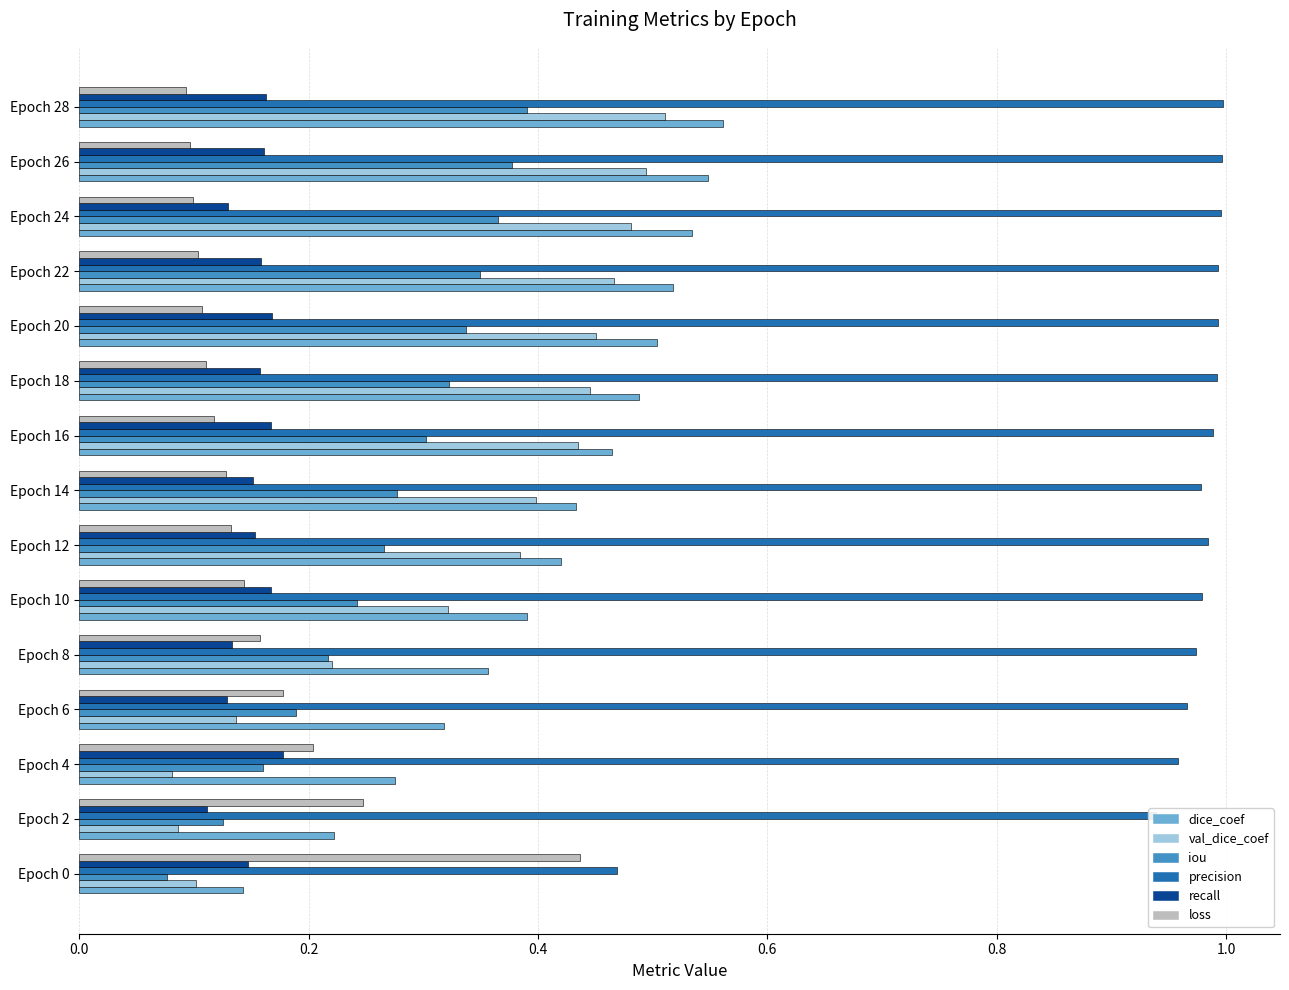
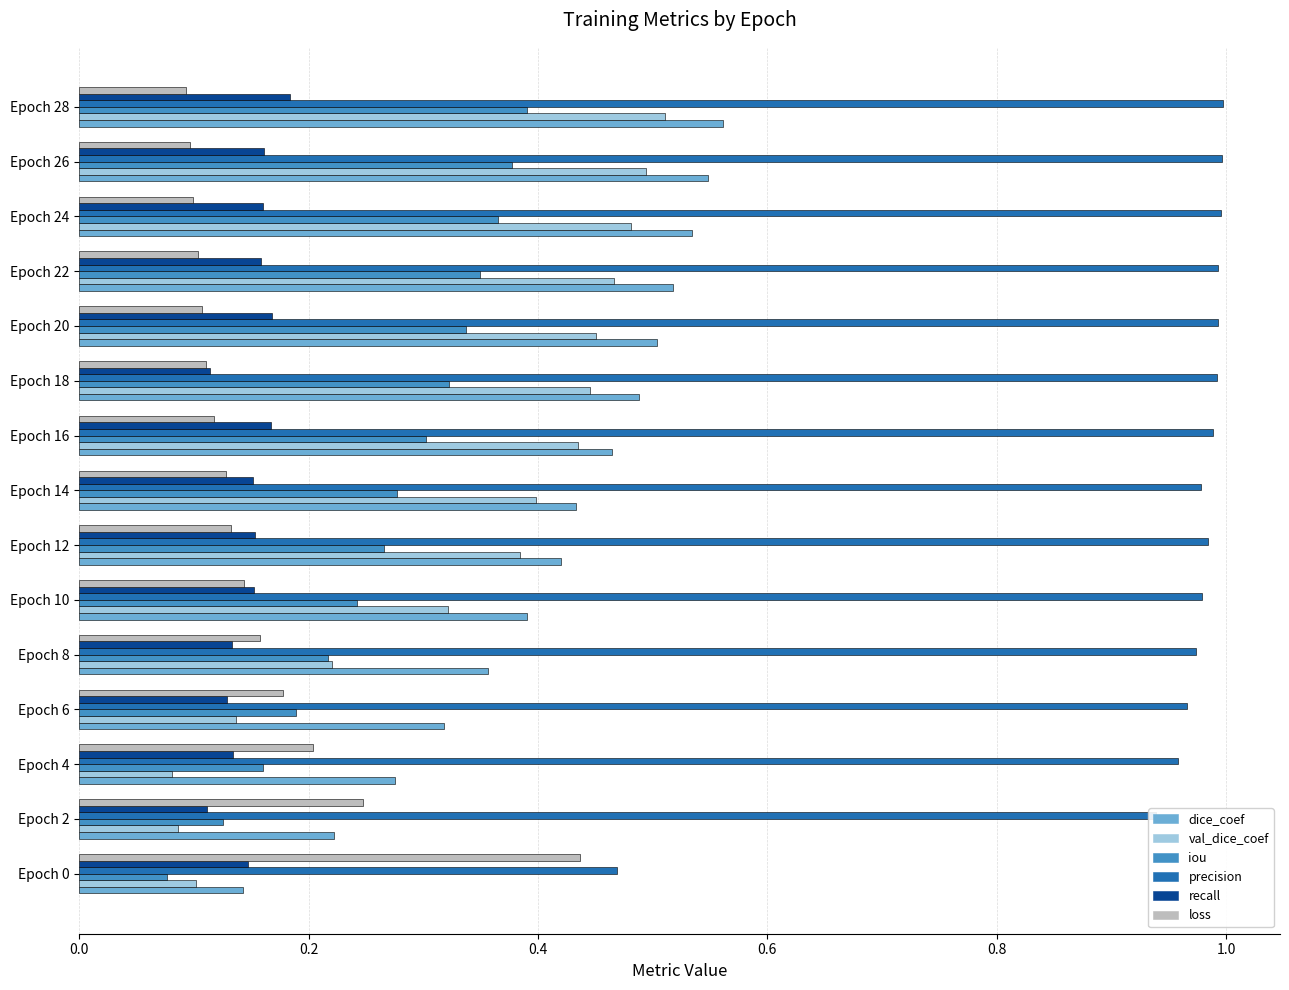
recall, Epoch 28: 0.163 -> 0.184
recall, Epoch 24: 0.130 -> 0.160
recall, Epoch 18: 0.158 -> 0.114
recall, Epoch 10: 0.167 -> 0.153
recall, Epoch 4: 0.178 -> 0.134
